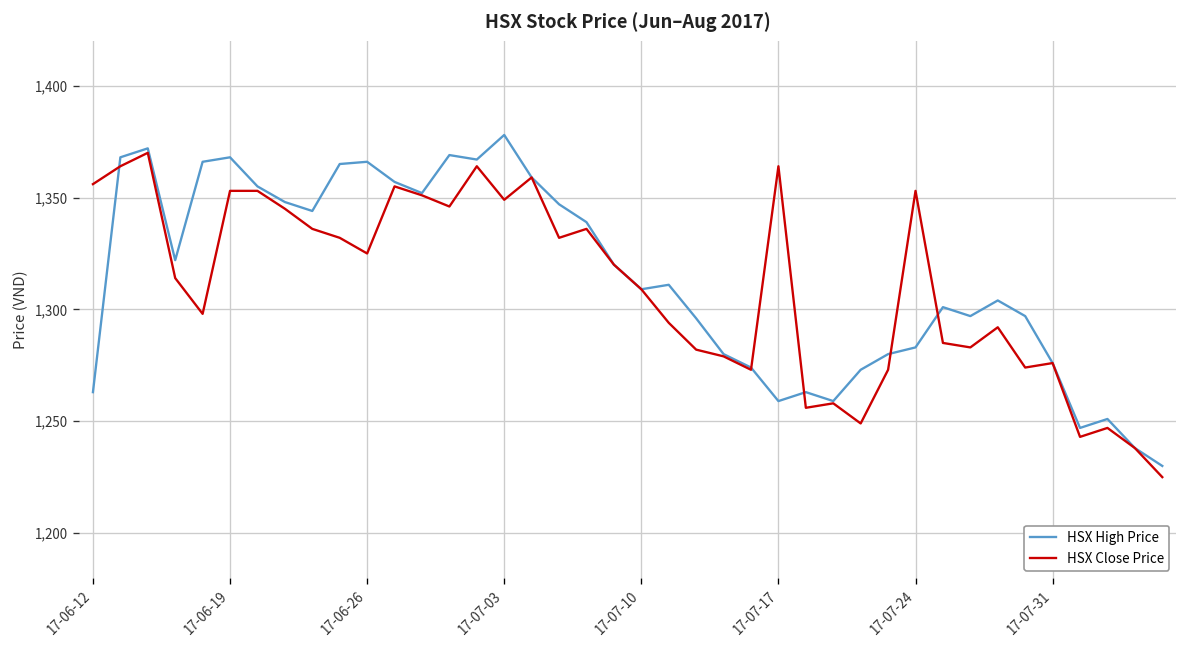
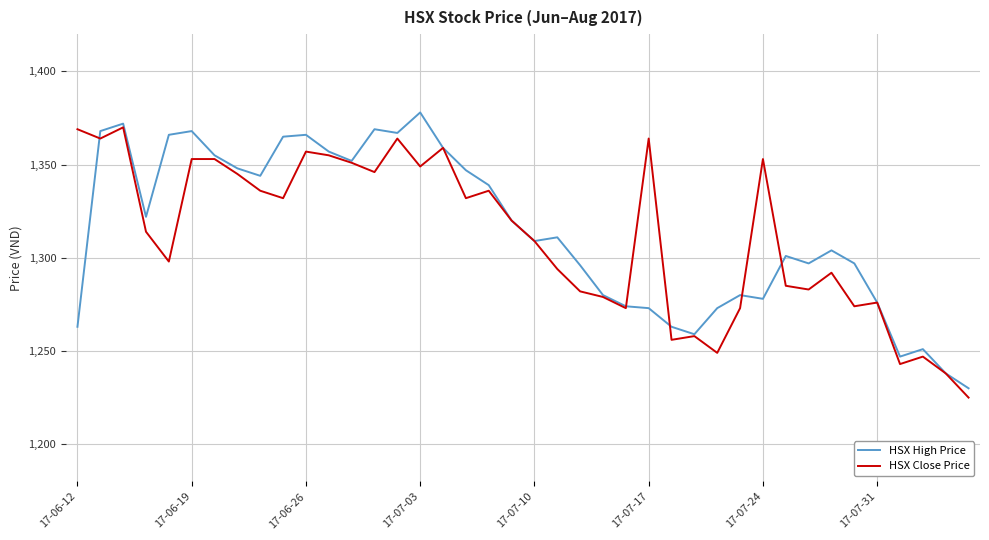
HSX Close Price, 17-06-12: 1,356 -> 1,369
HSX Close Price, 17-06-26: 1,325 -> 1,357
HSX High Price, 17-07-17: 1,259 -> 1,273
HSX High Price, 17-07-24: 1,283 -> 1,278
